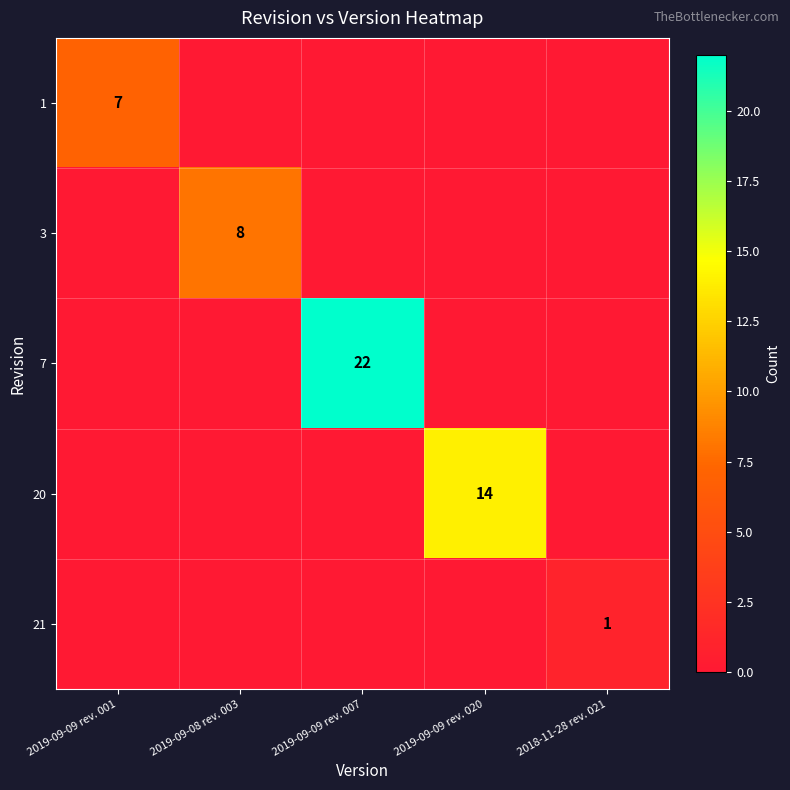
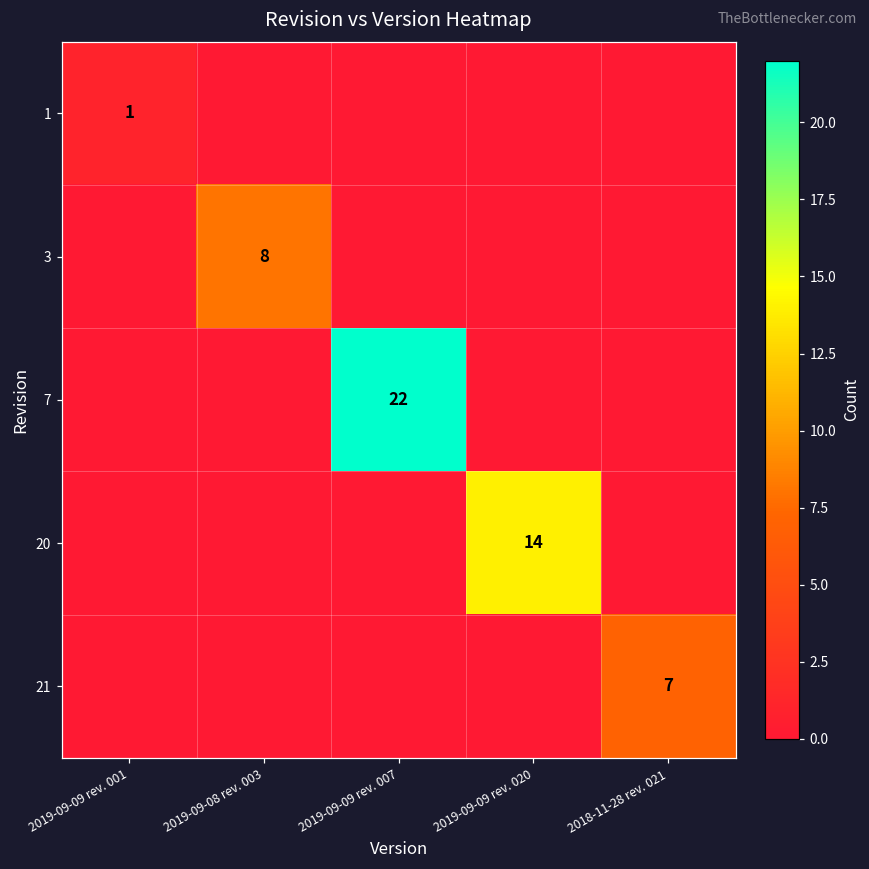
1, 2019-09-09 rev. 001: 7 -> 1
21, 2018-11-28 rev. 021: 1 -> 7
